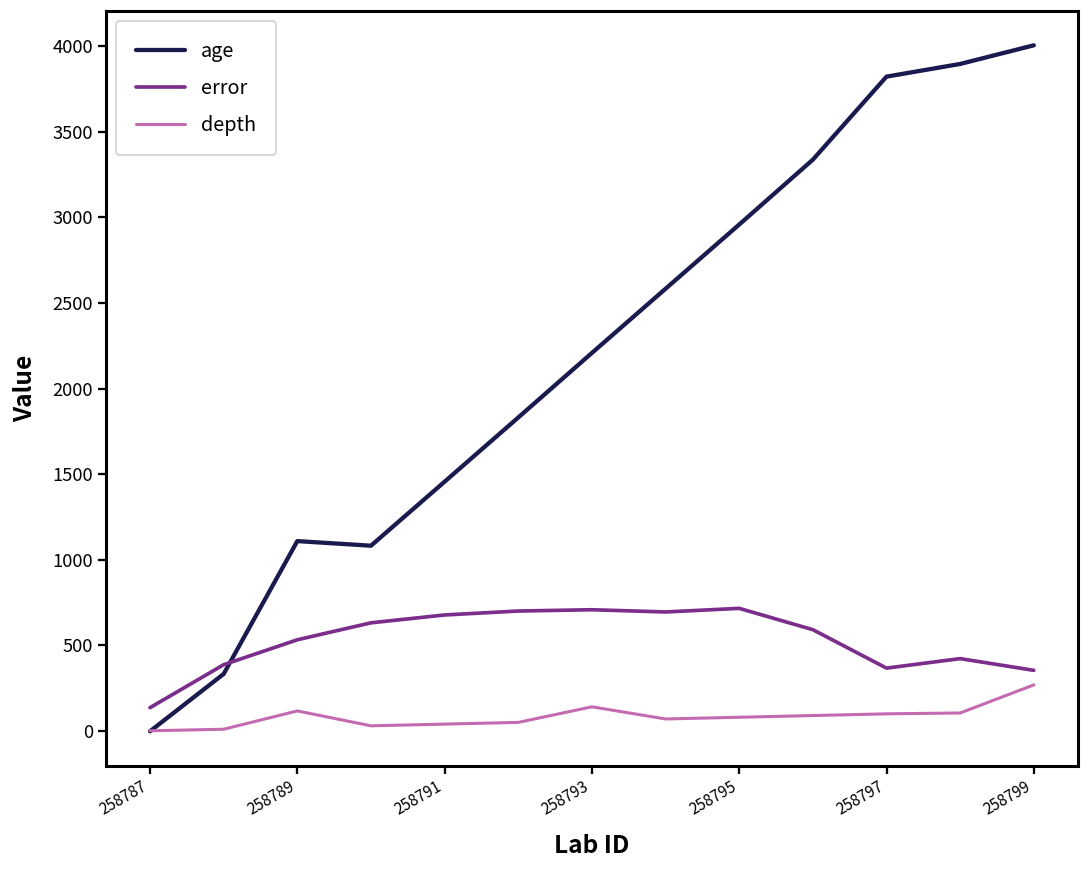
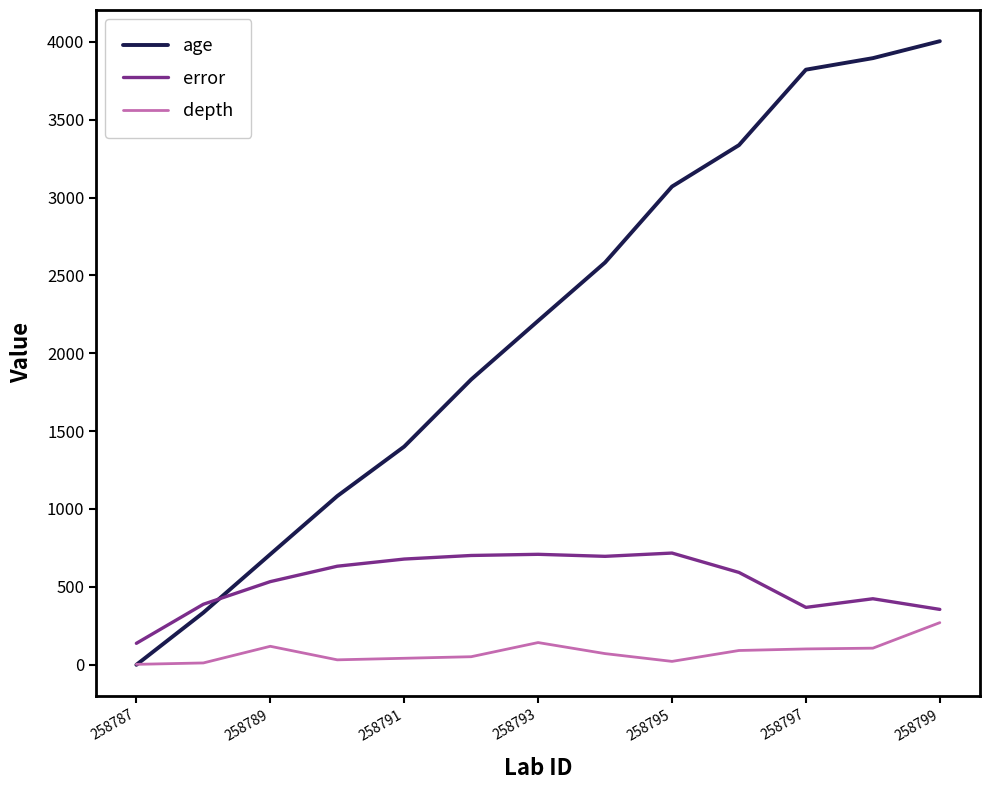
age, 258789: 1110 -> 710
age, 258791: 1460 -> 1400
age, 258795: 2960 -> 3070
depth, 258795: 80 -> 20
